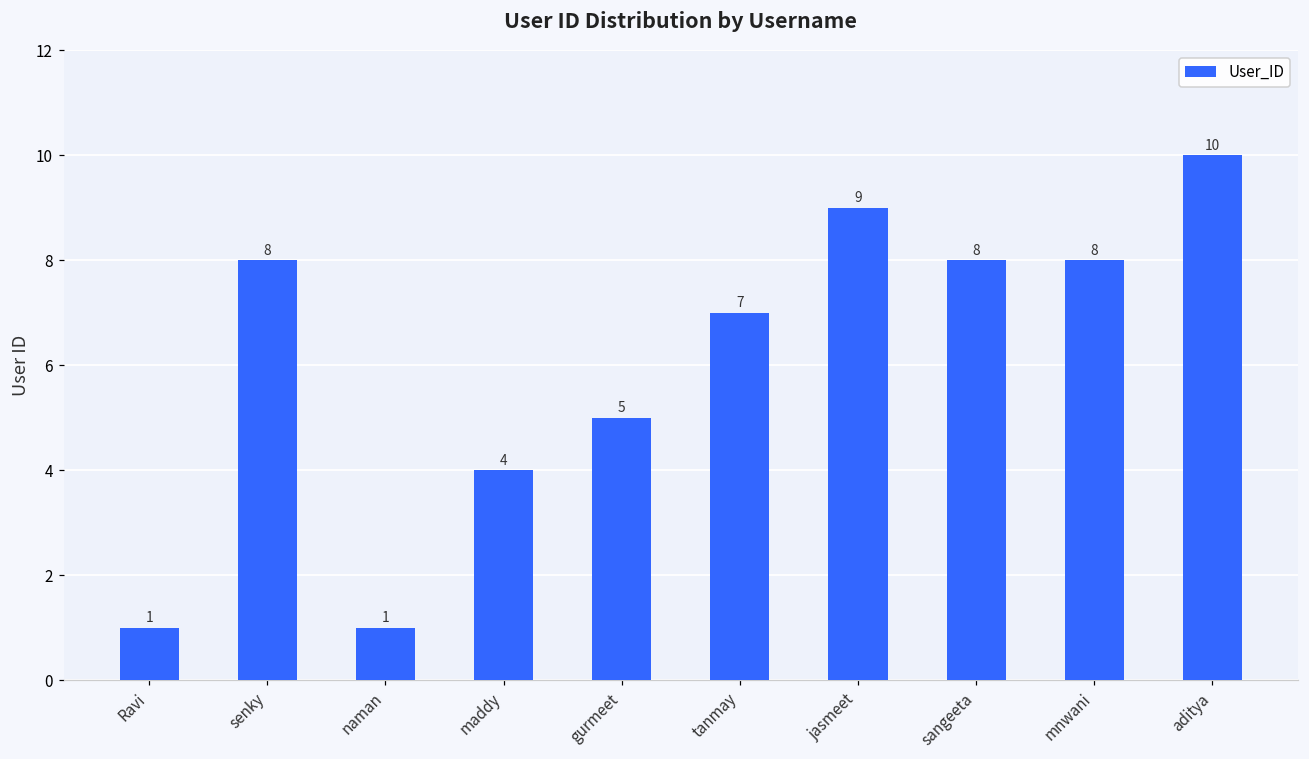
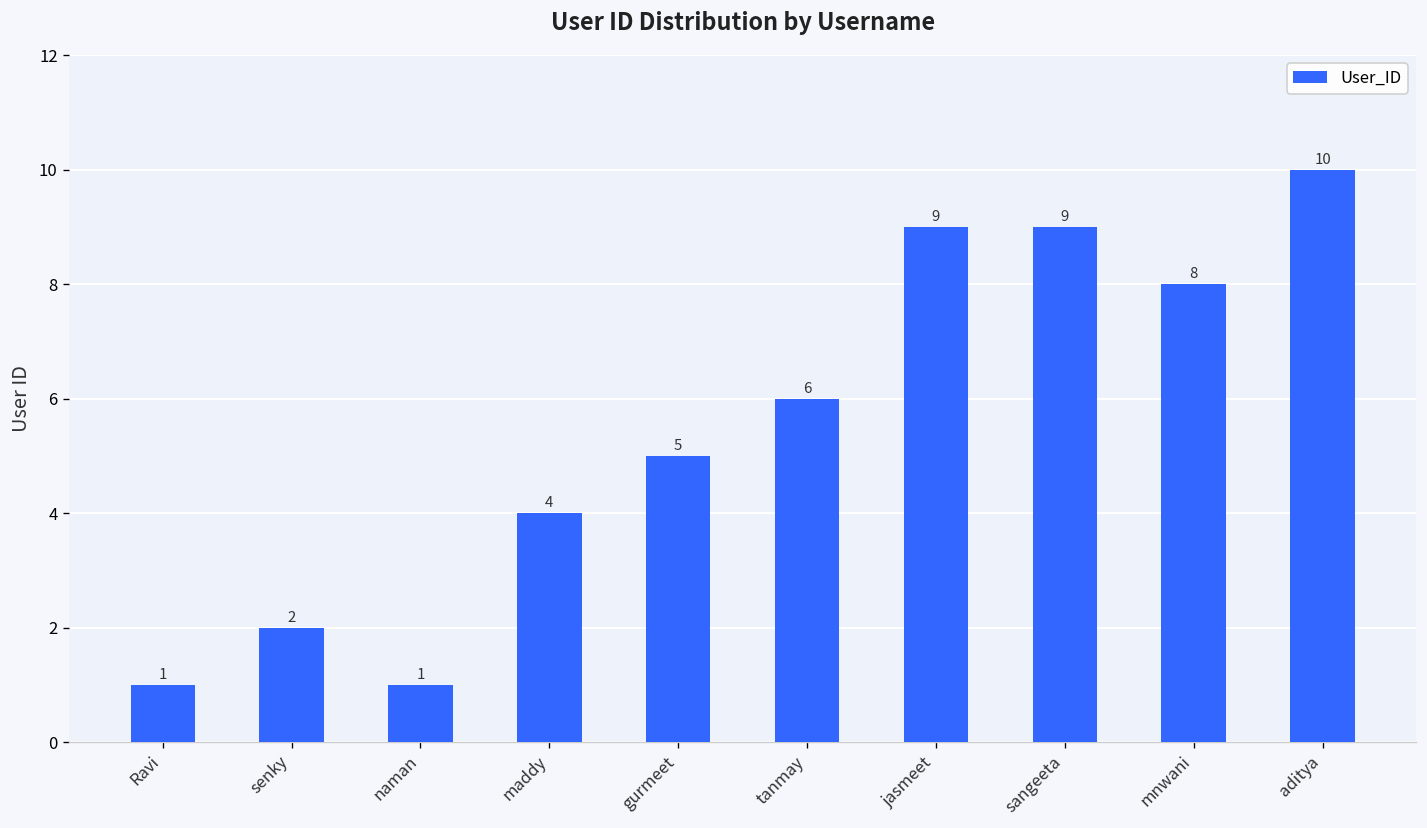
senky: 8 -> 2
tanmay: 7 -> 6
sangeeta: 8 -> 9
